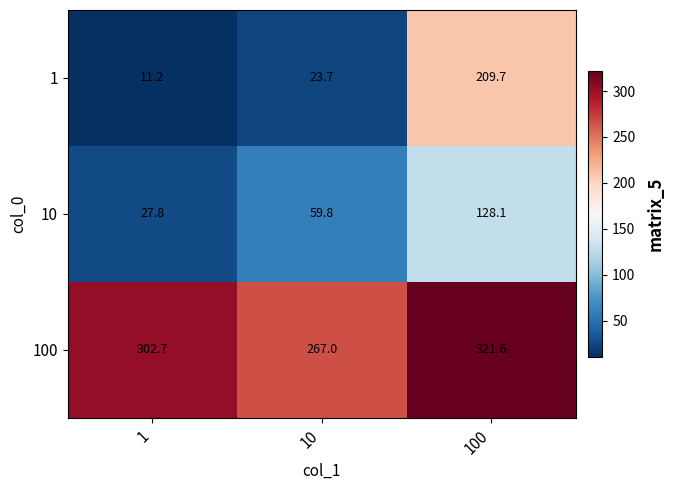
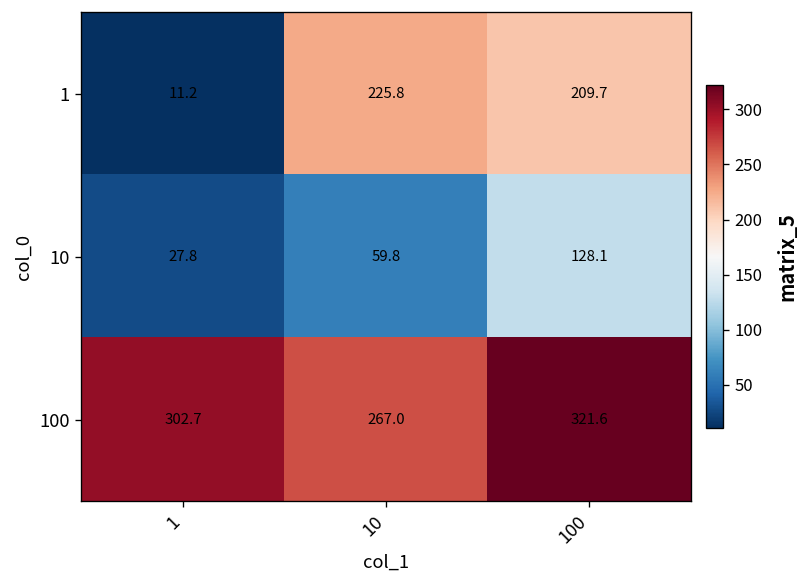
1, 10: 23.7 -> 225.8
